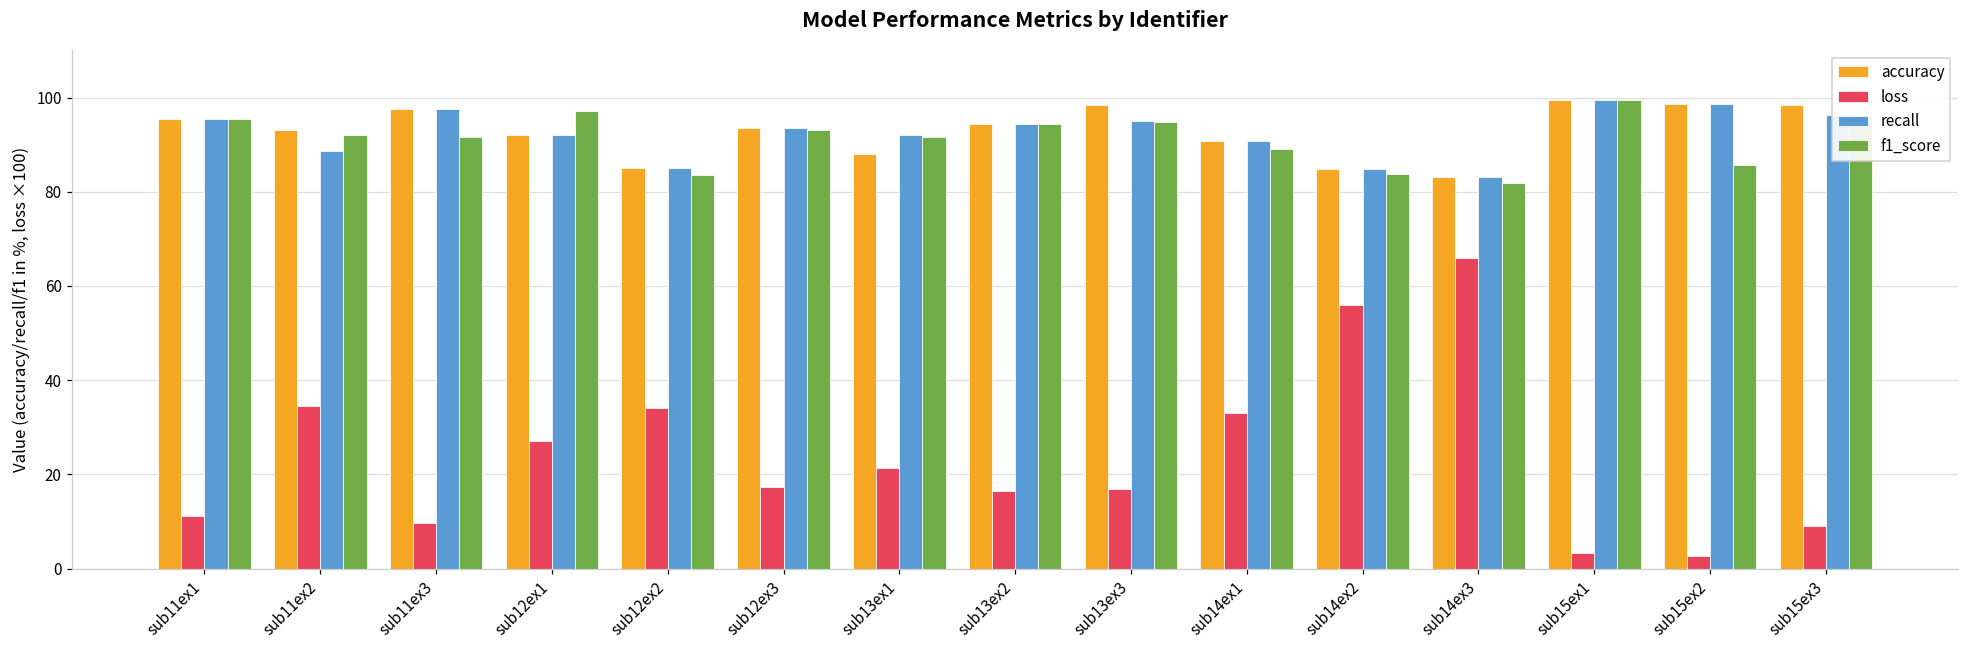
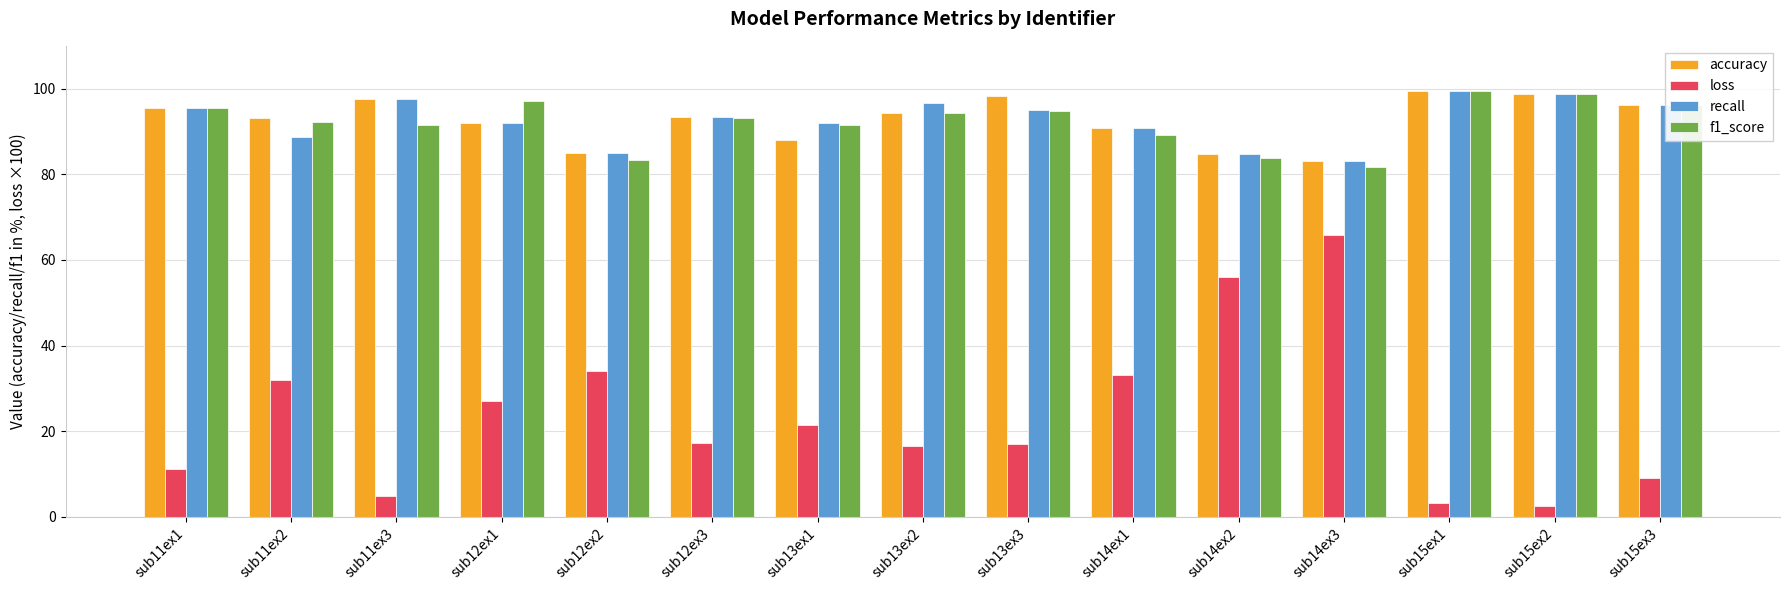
loss, sub11ex2: 34 -> 32
loss, sub11ex3: 10 -> 5
recall, sub13ex2: 94 -> 97
f1_score, sub15ex2: 86 -> 99
accuracy, sub15ex3: 98 -> 96
